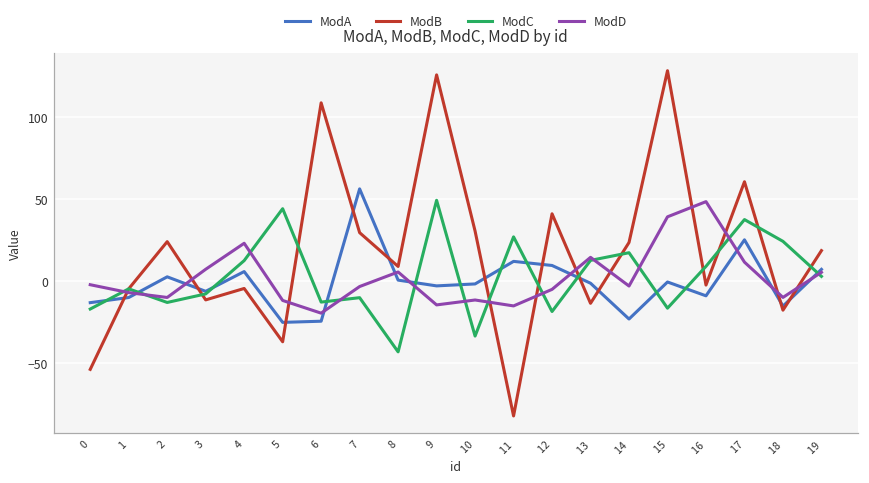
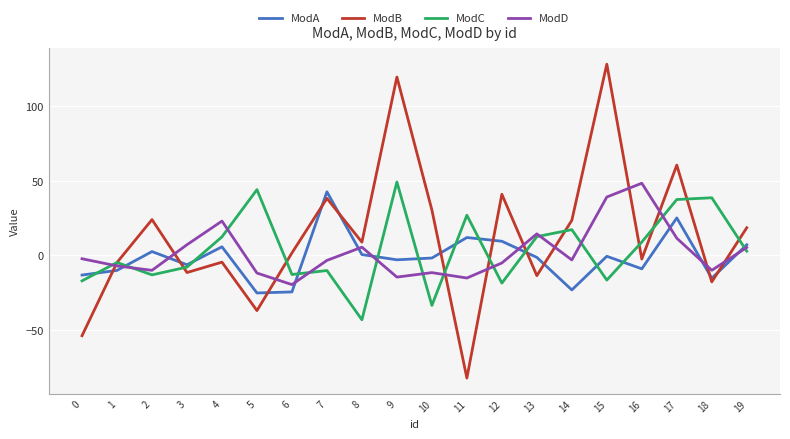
ModB, 6: 109 -> 2
ModA, 7: 56 -> 43
ModB, 7: 29 -> 38
ModB, 9: 126 -> 119
ModC, 18: 24 -> 39
